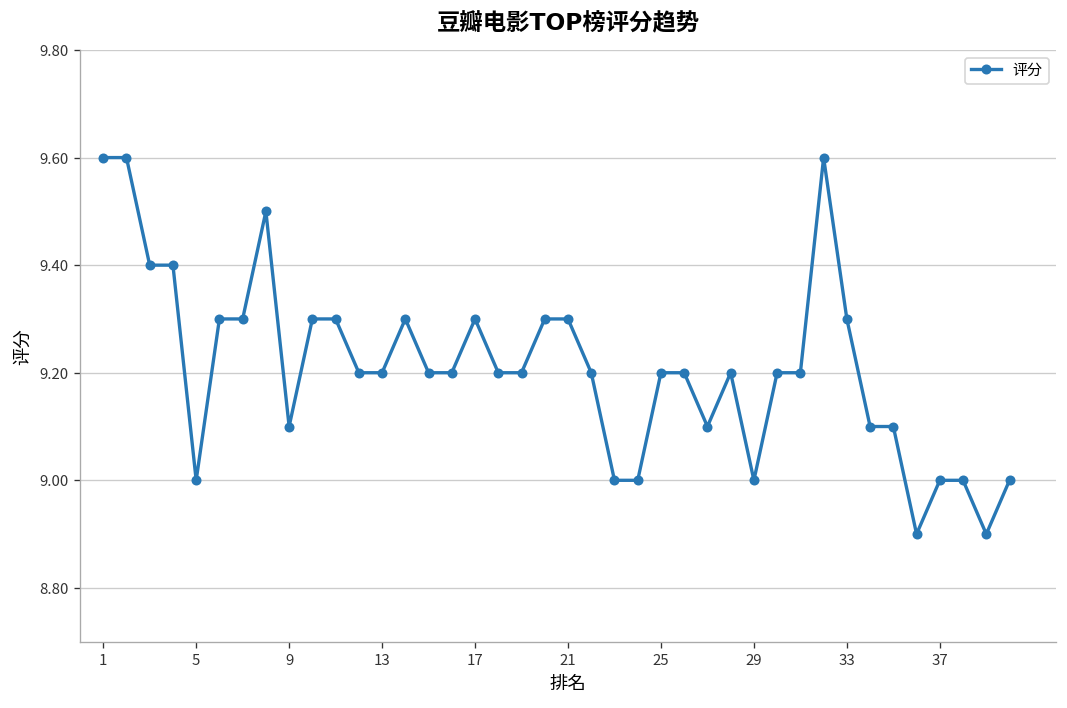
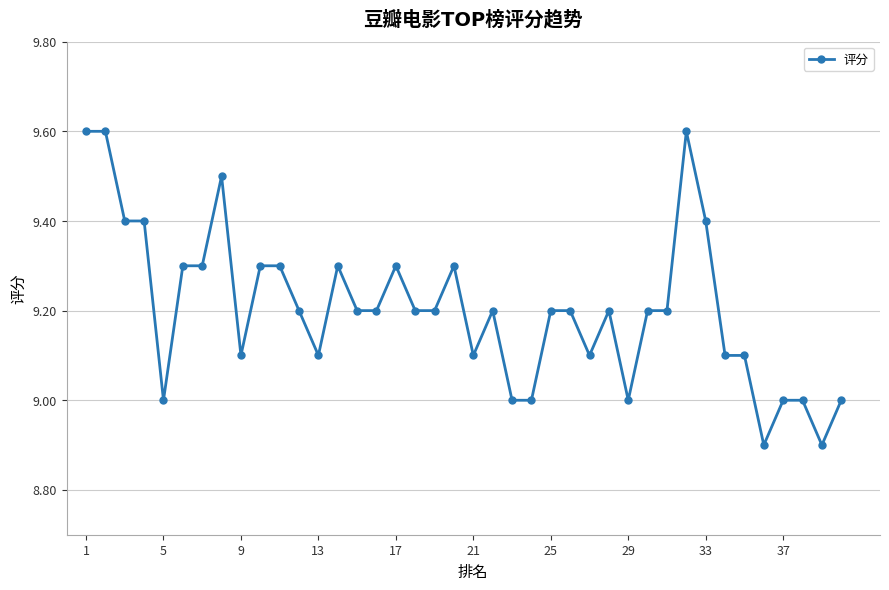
13: 9.2 -> 9.1
21: 9.3 -> 9.1
33: 9.3 -> 9.4
